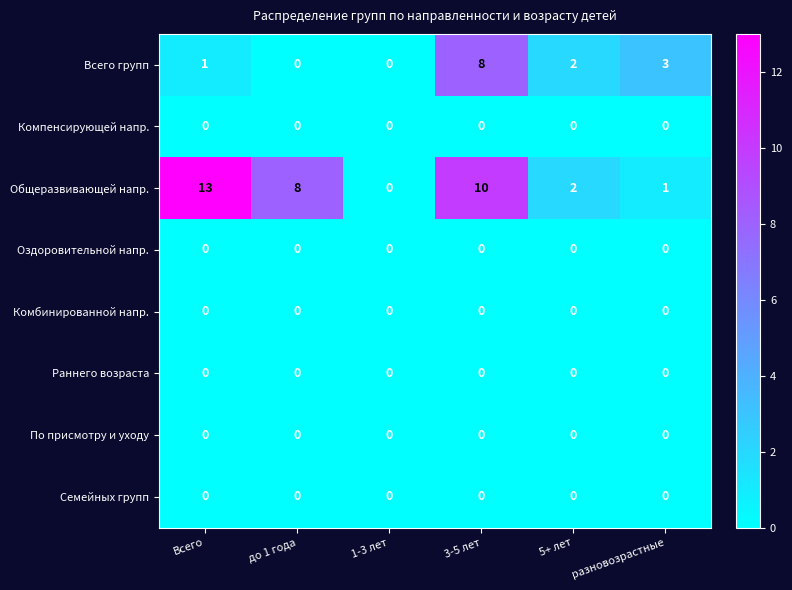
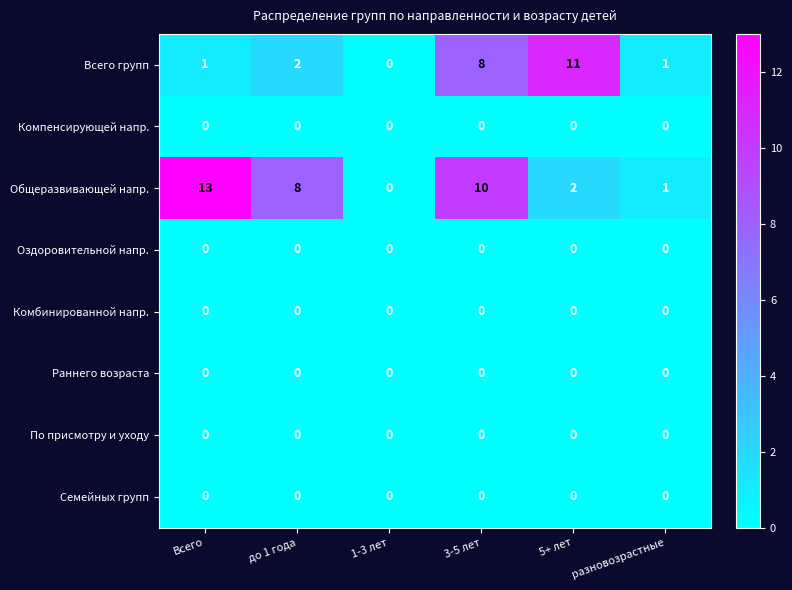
Всего групп, до 1 года: 0 -> 2
Всего групп, 5+ лет: 2 -> 11
Всего групп, разновозрастные: 3 -> 1
